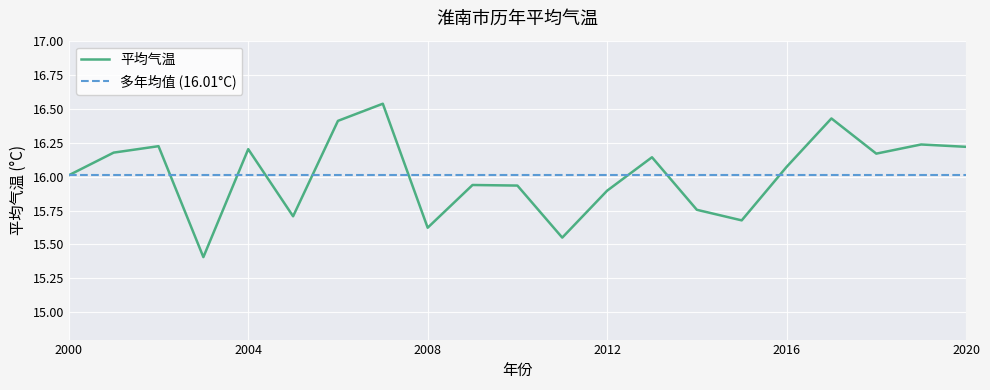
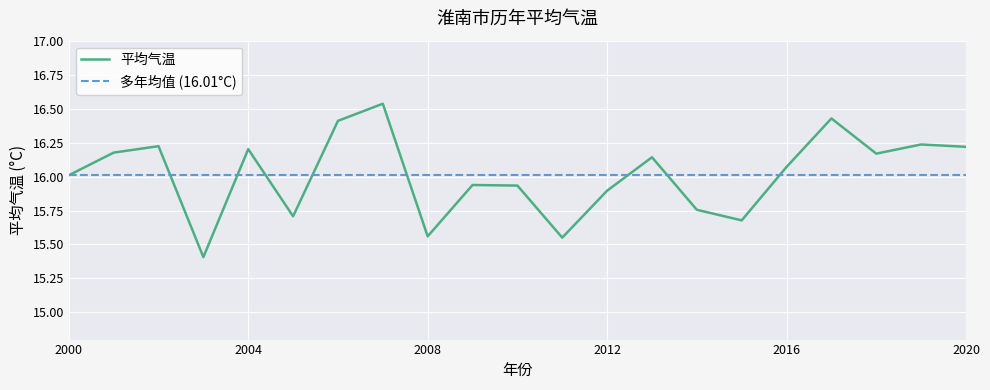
2008: 15.62 -> 15.56
